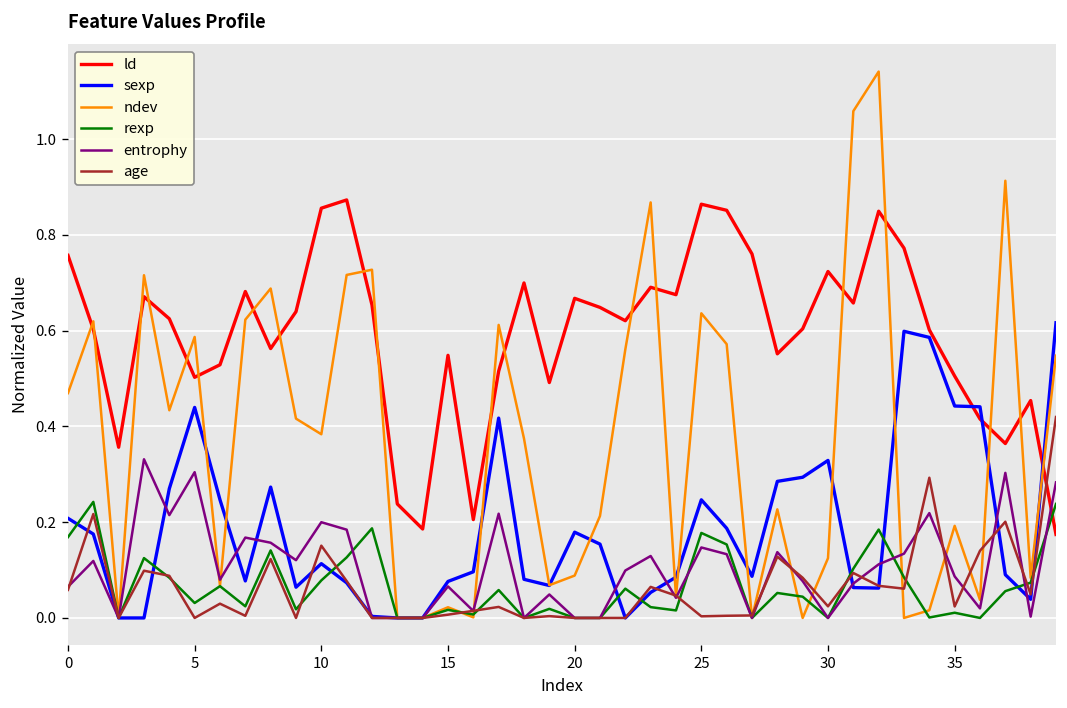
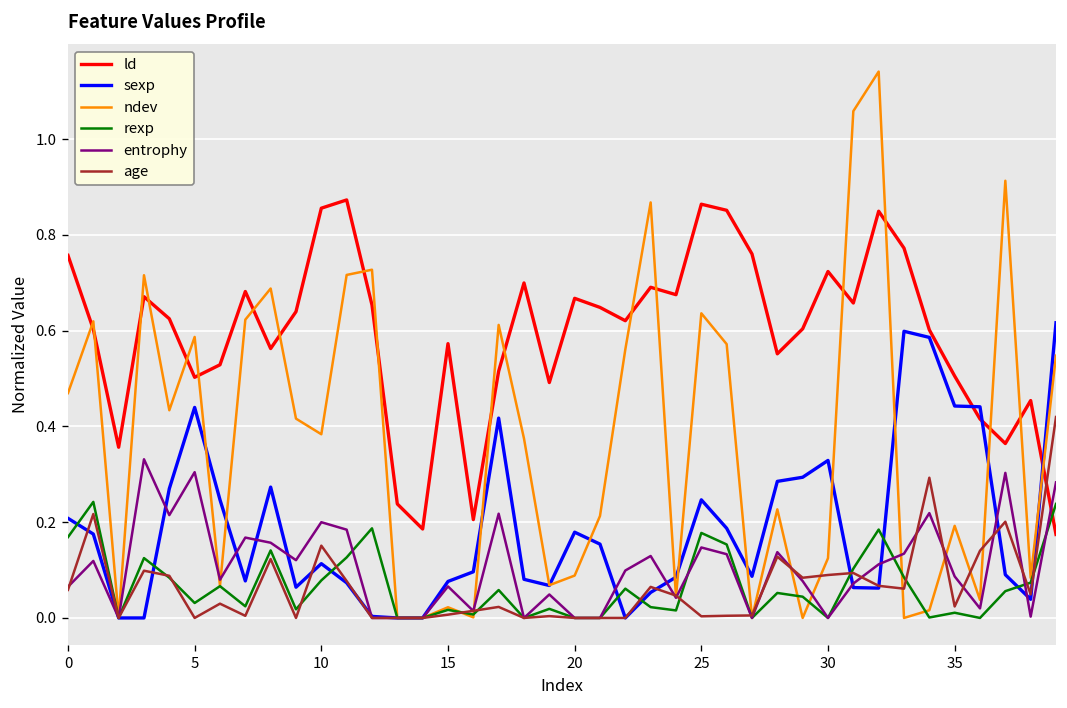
ld, 15: 0.55 -> 0.57
age, 30: 0.02 -> 0.09
